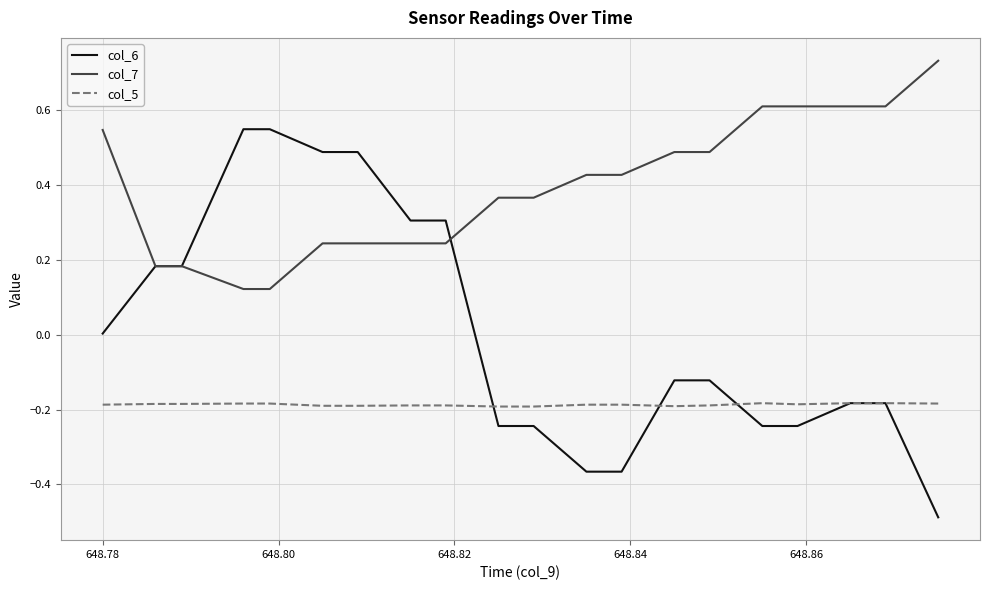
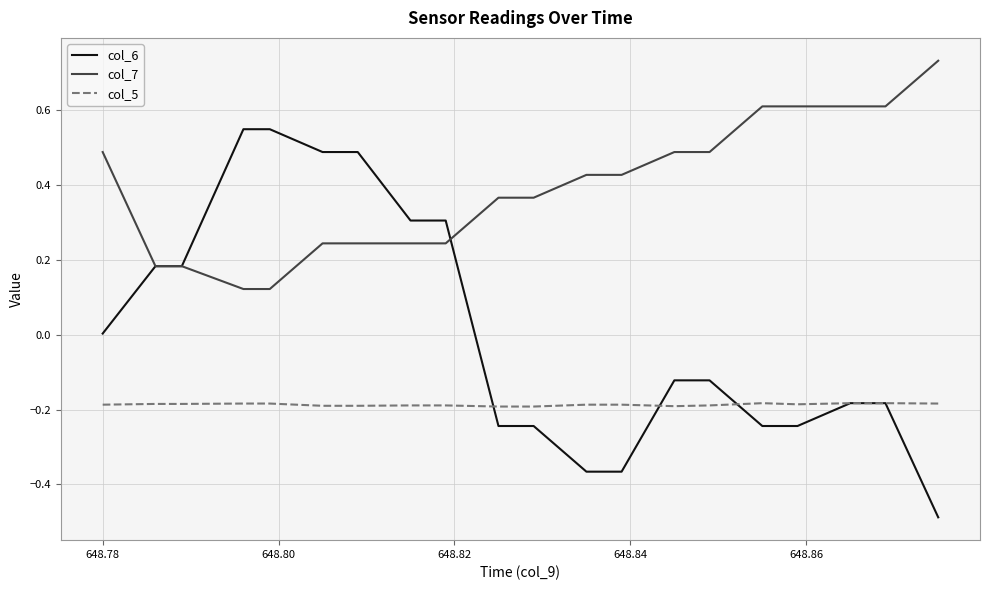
col_7, 648.78: 0.55 -> 0.49
